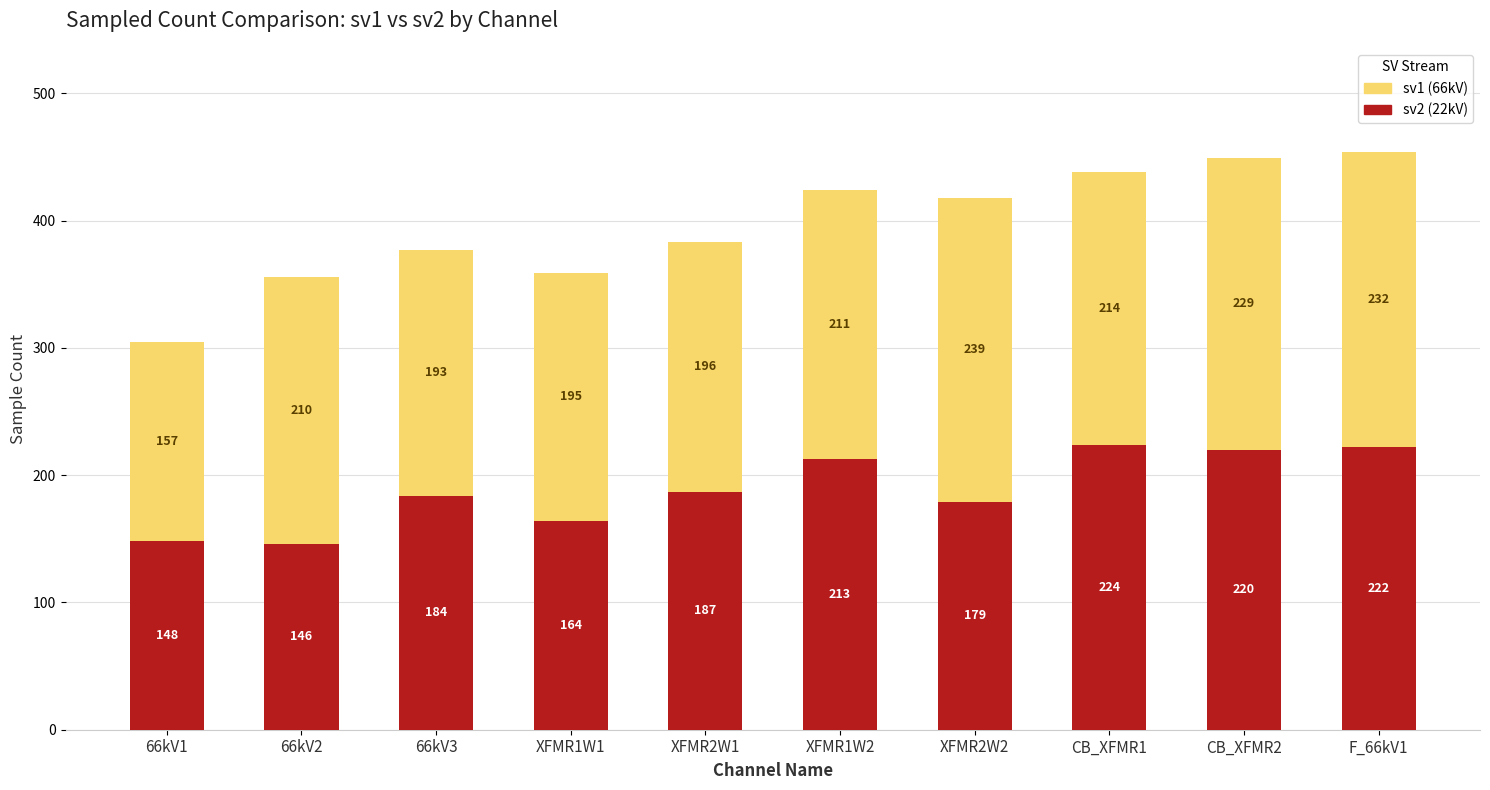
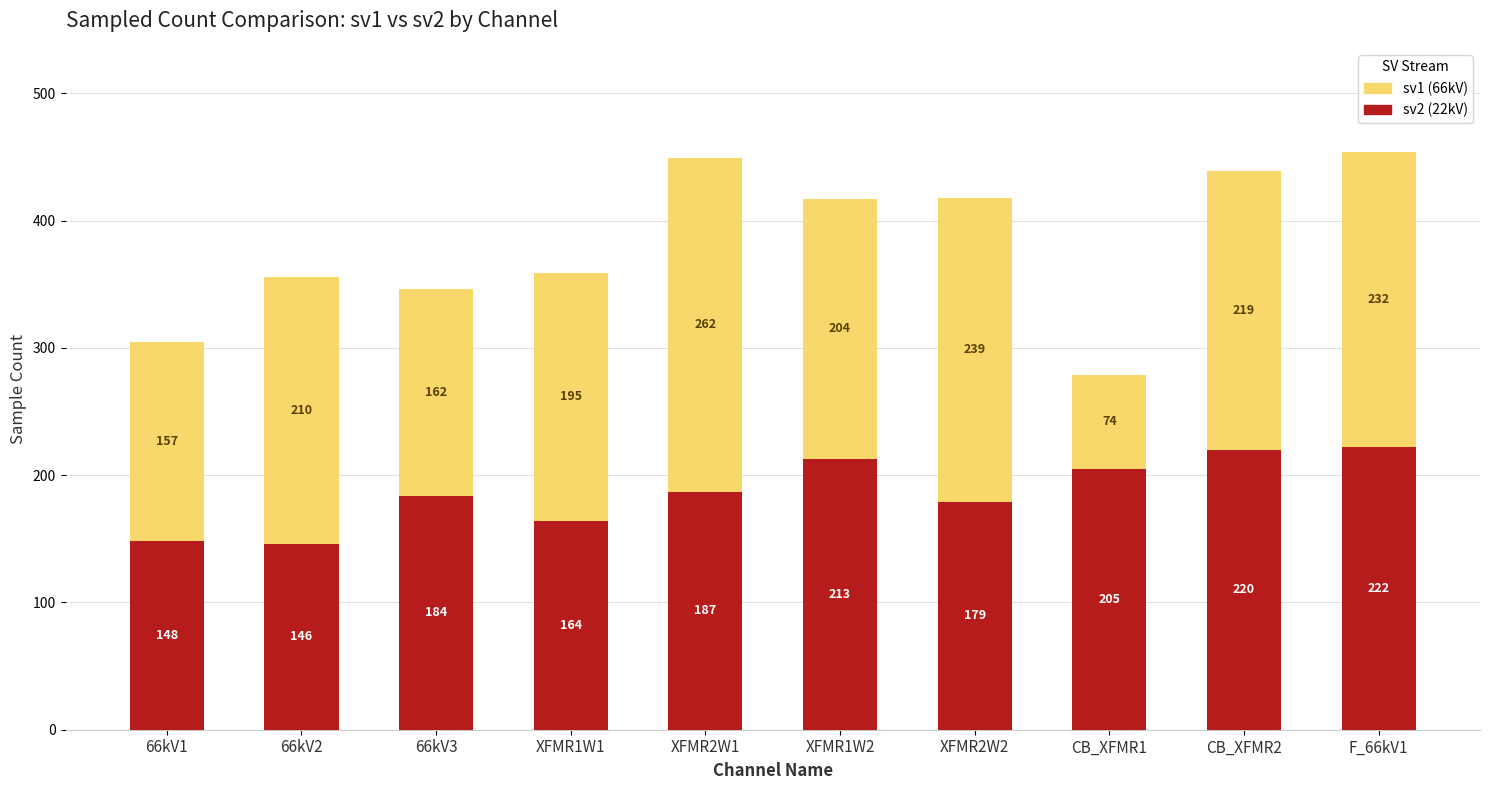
sv1 (66kV), 66kV3: 193 -> 162
sv1 (66kV), XFMR2W1: 196 -> 262
sv1 (66kV), XFMR1W2: 211 -> 204
sv2 (22kV), CB_XFMR1: 224 -> 205
sv1 (66kV), CB_XFMR1: 214 -> 74
sv1 (66kV), CB_XFMR2: 229 -> 219
